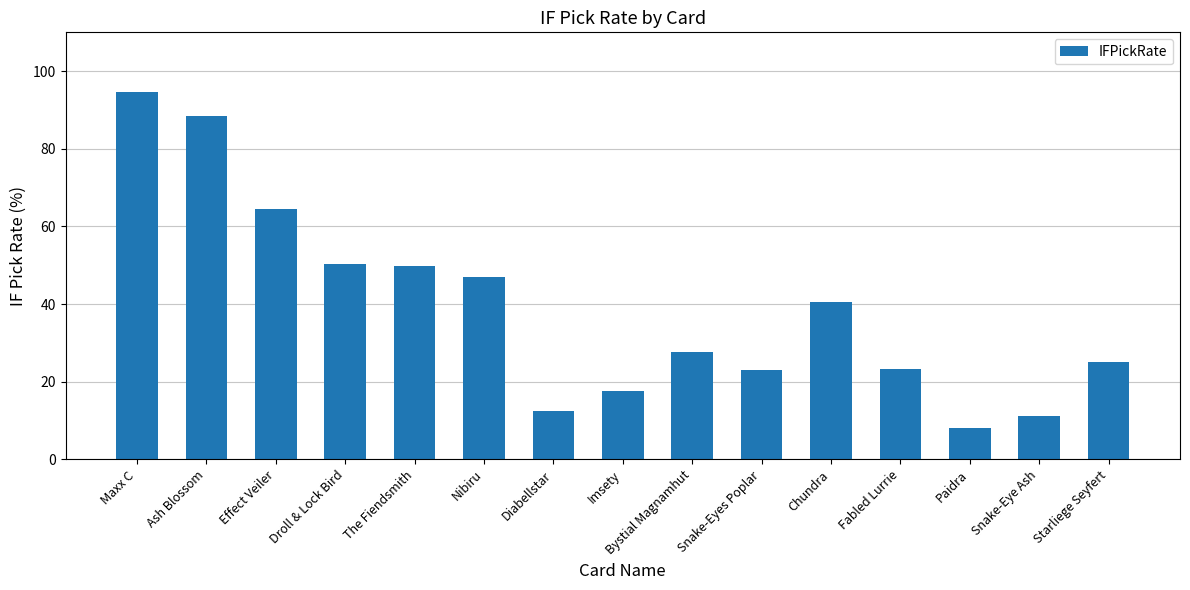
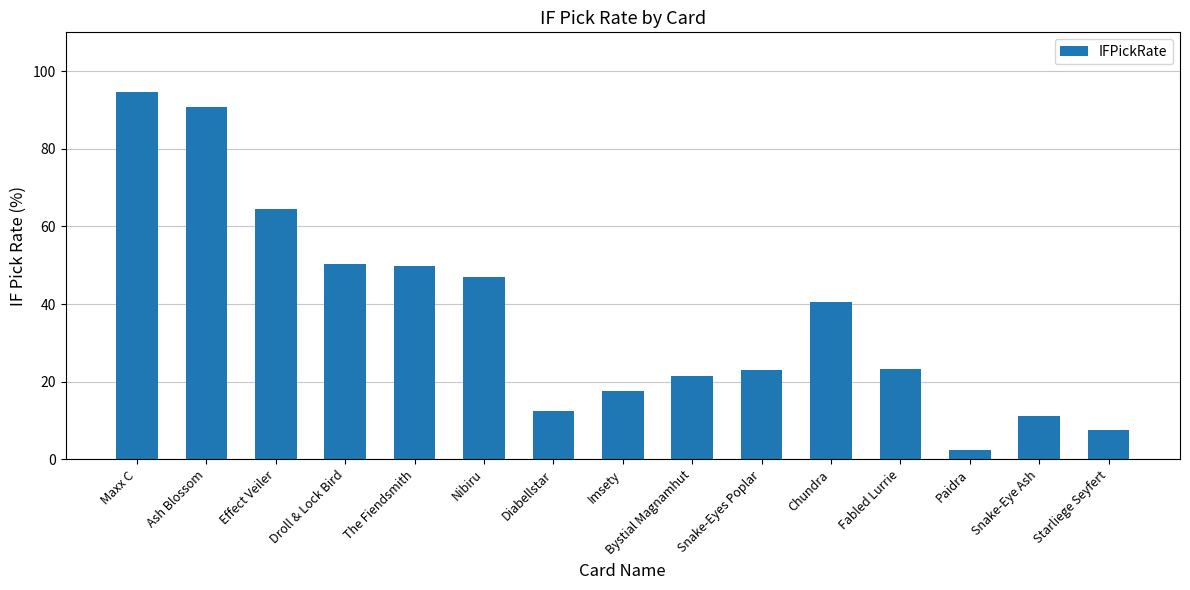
Ash Blossom: 88 -> 91
Bystial Magnamhut: 28 -> 21
Paidra: 8 -> 2
Starliege Seyfert: 25 -> 8
